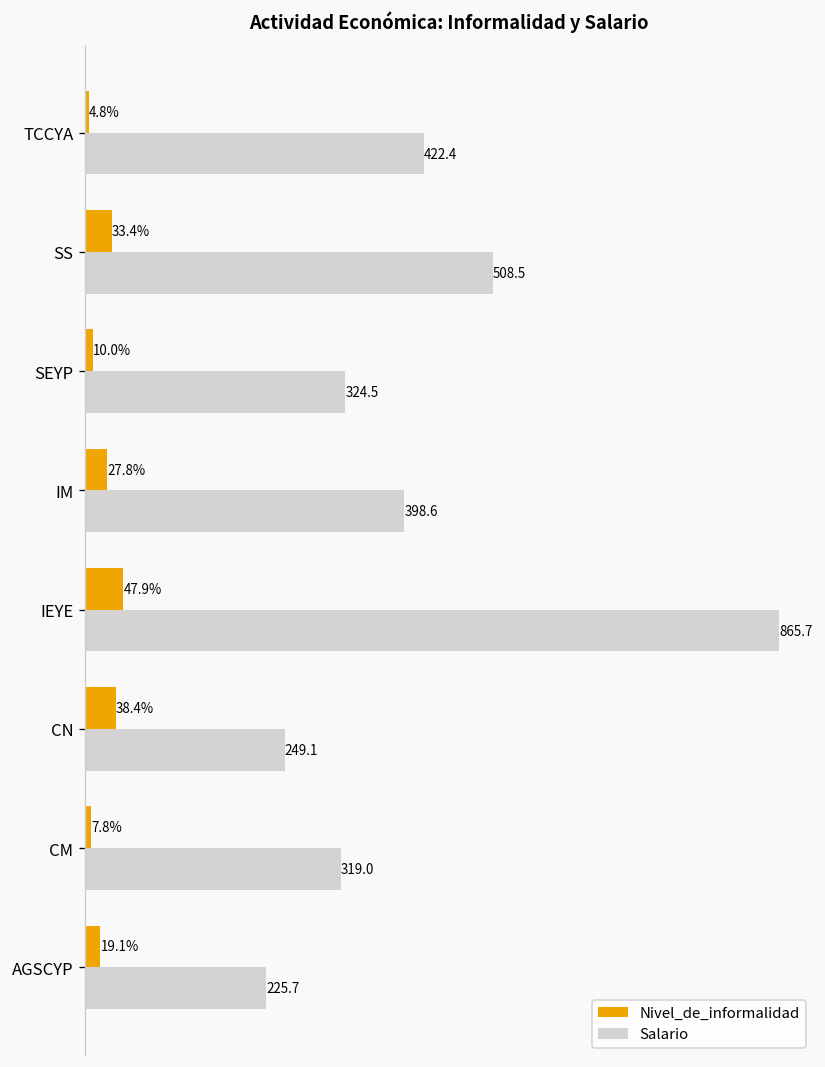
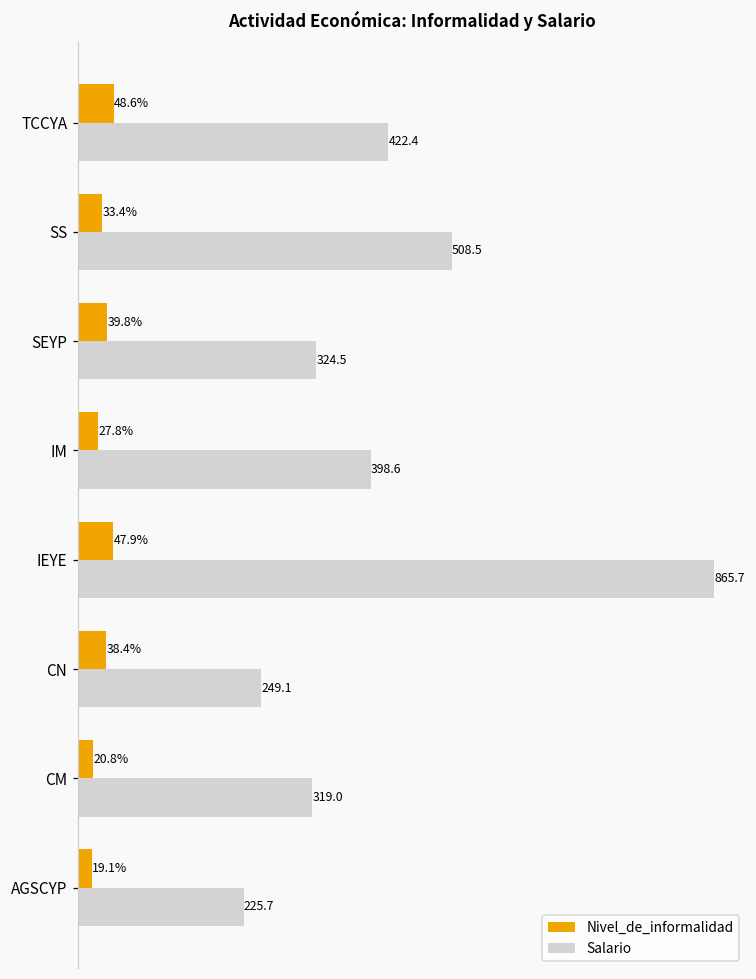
Nivel_de_informalidad, TCCYA: 4.8% -> 48.6%
Nivel_de_informalidad, SEYP: 10.0% -> 39.8%
Nivel_de_informalidad, CM: 7.8% -> 20.8%
